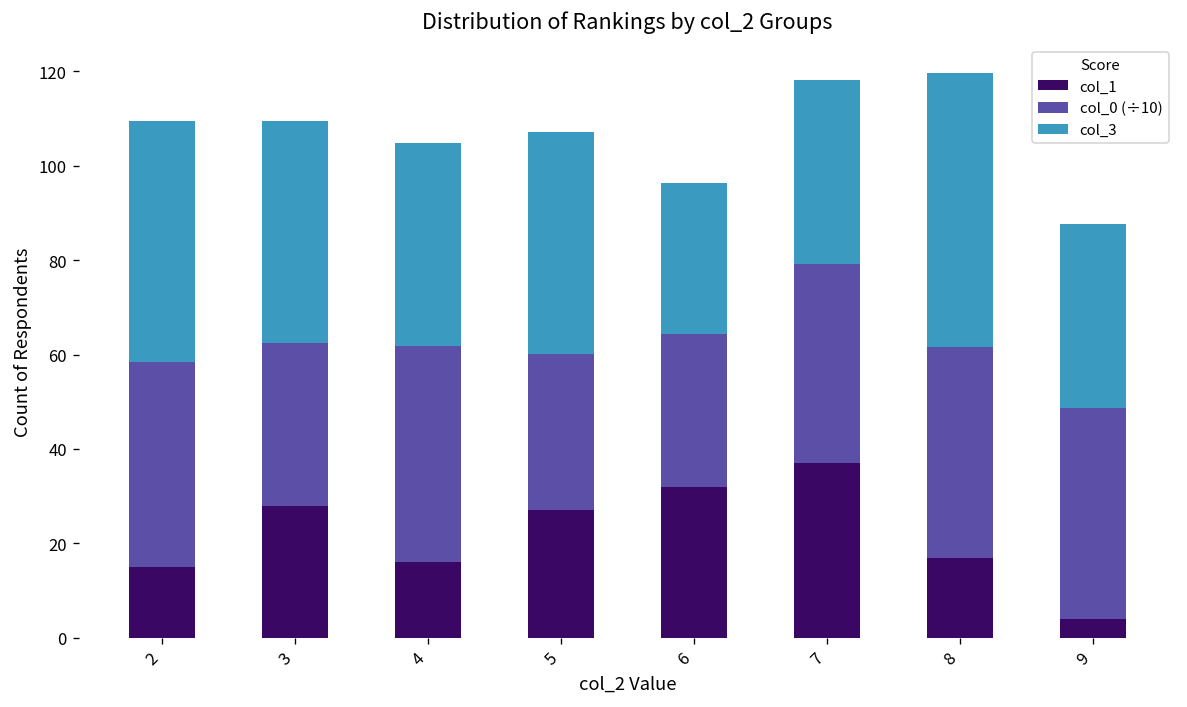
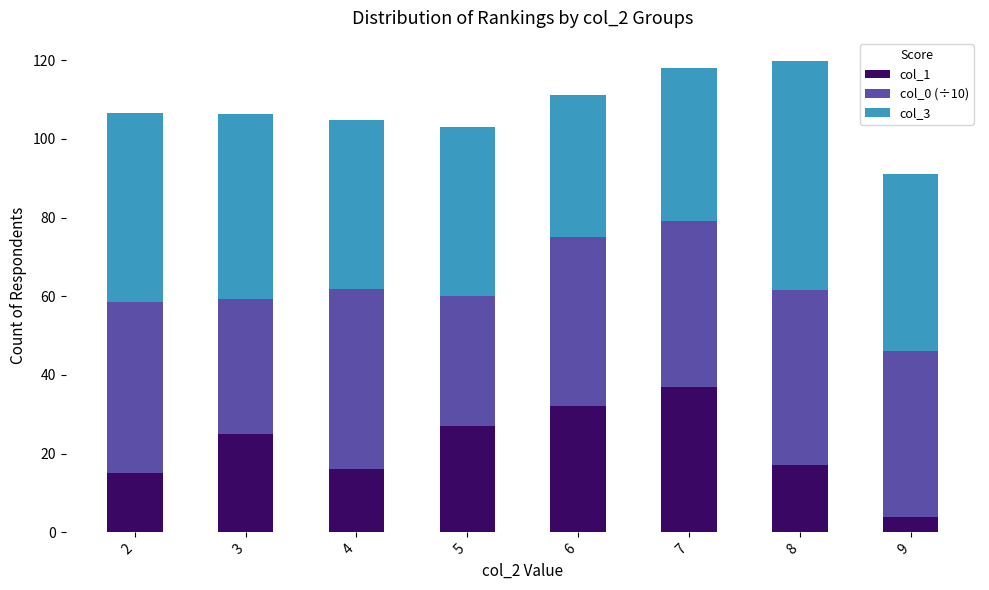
col_3, 2: 51 -> 48
col_1, 3: 28 -> 25
col_3, 5: 47 -> 43
col_0 (÷10), 6: 32 -> 43
col_3, 6: 32 -> 36
col_0 (÷10), 9: 45 -> 42
col_3, 9: 39 -> 45
